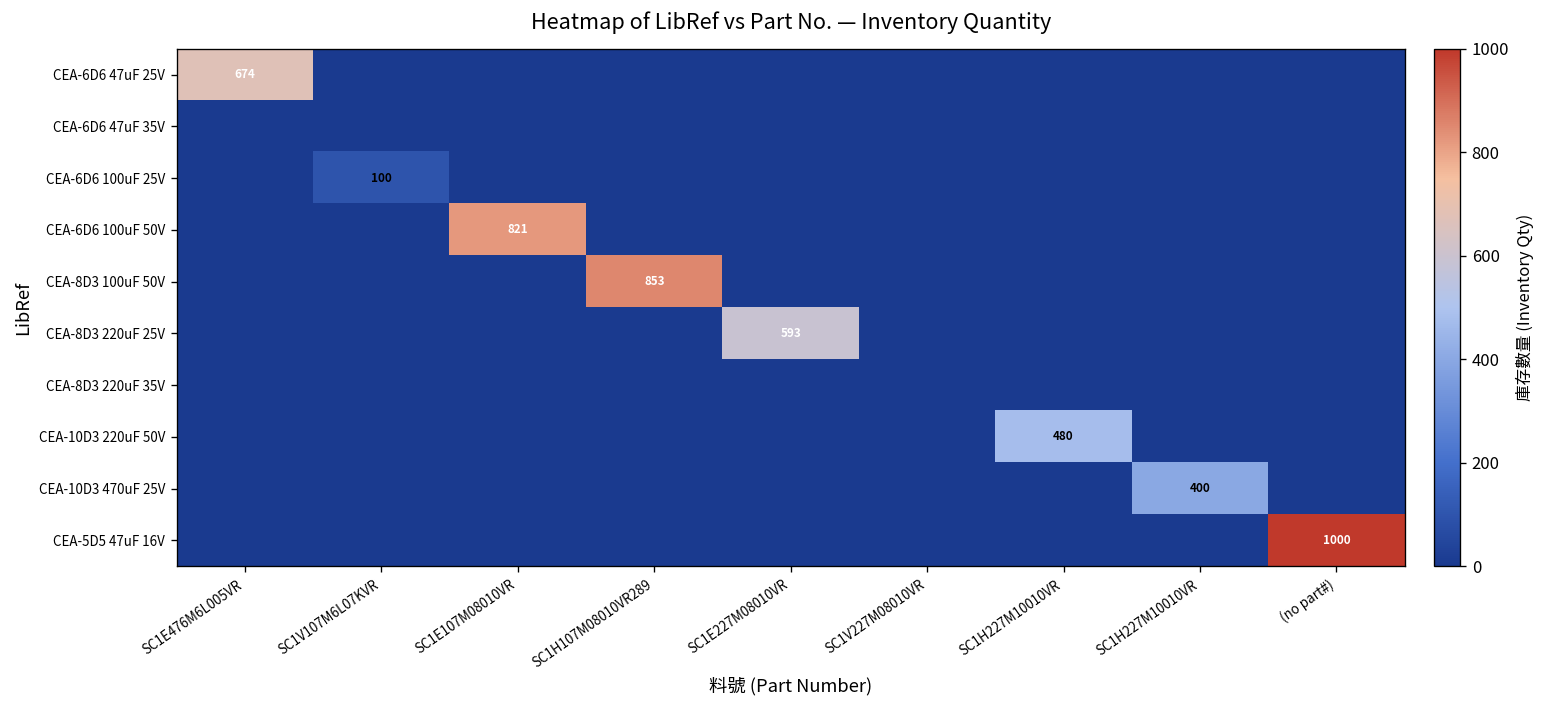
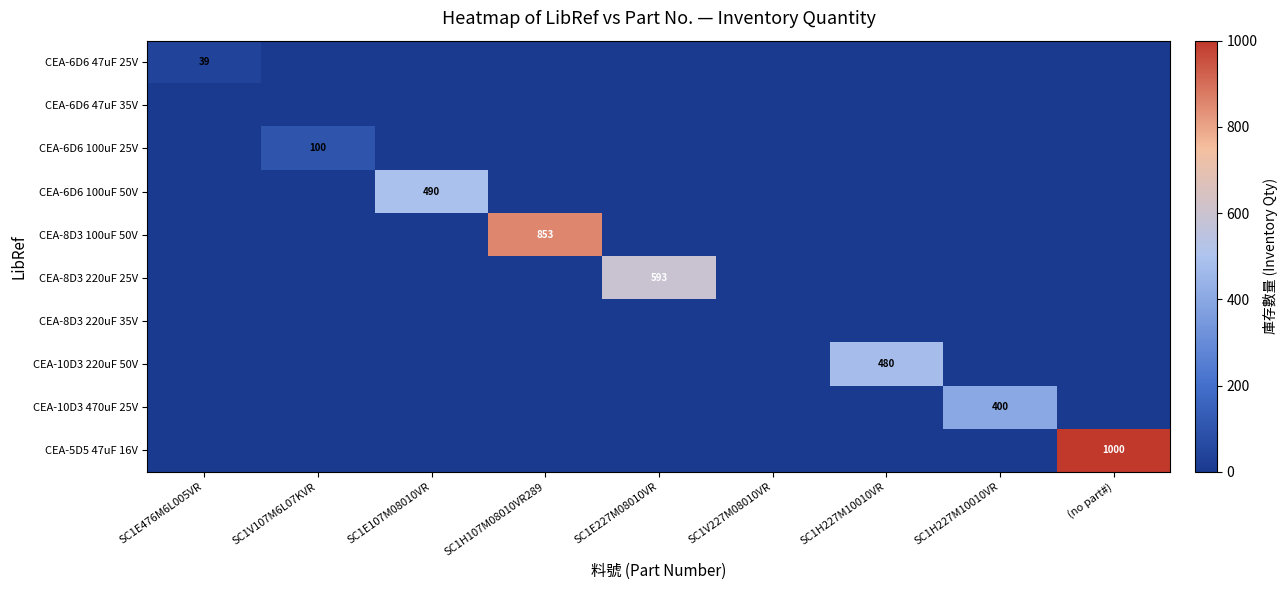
CEA-6D6 47uF 25V, SC1E476M6L005VR: 674 -> 39
CEA-6D6 100uF 50V, SC1E107M08010VR: 821 -> 490
